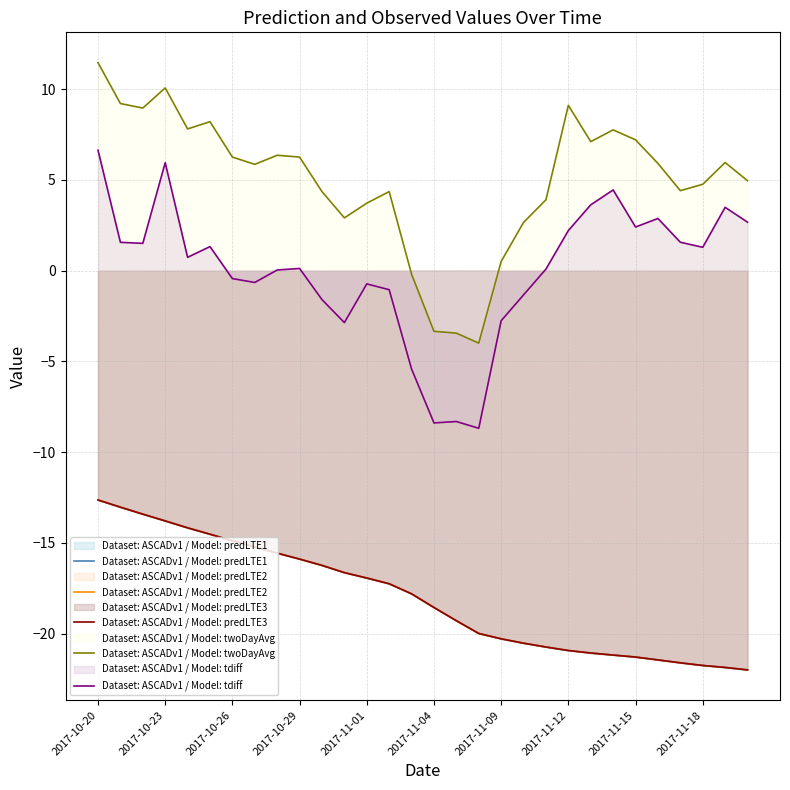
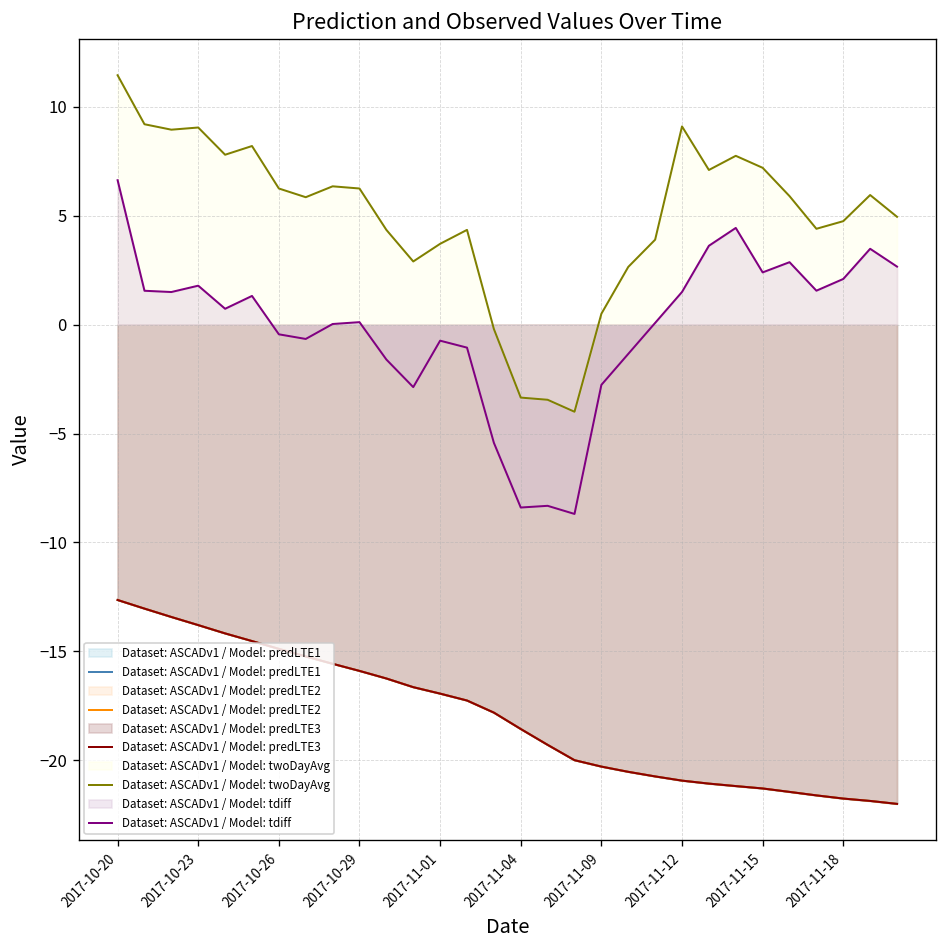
Dataset: ASCADv1 / Model: twoDayAvg, 2017-10-23: 10.1 -> 9.1
Dataset: ASCADv1 / Model: tdiff, 2017-10-23: 5.9 -> 1.8
Dataset: ASCADv1 / Model: tdiff, 2017-11-12: 2.2 -> 1.5
Dataset: ASCADv1 / Model: tdiff, 2017-11-18: 1.3 -> 2.1
